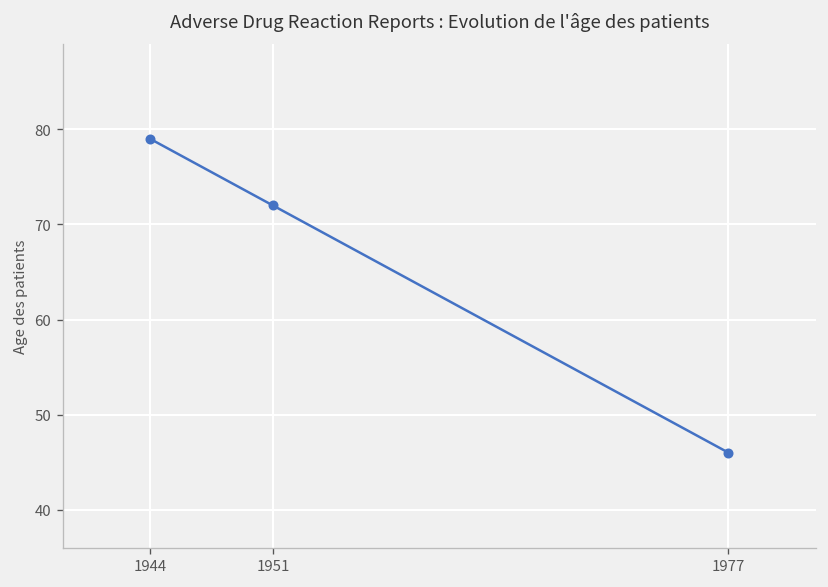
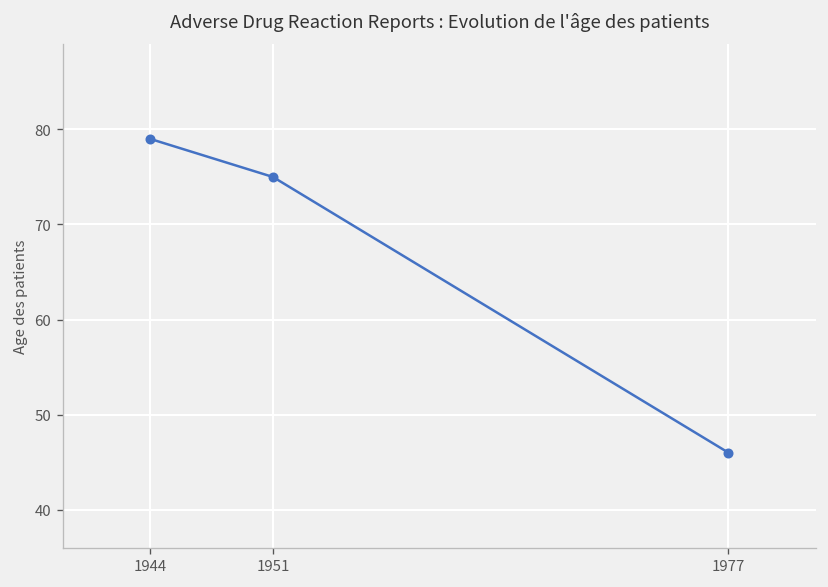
1951: 72 -> 75
